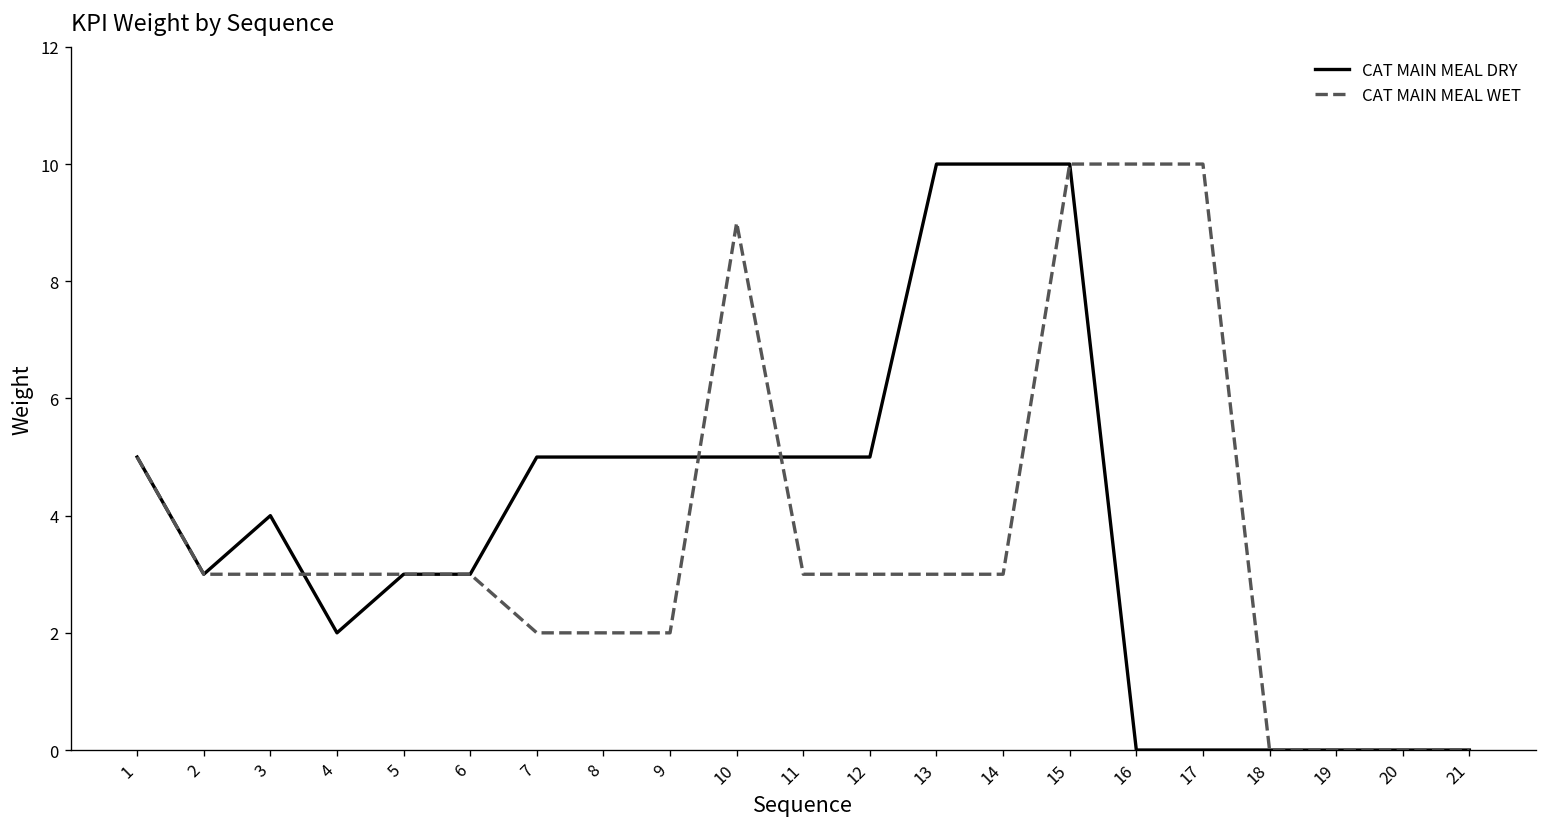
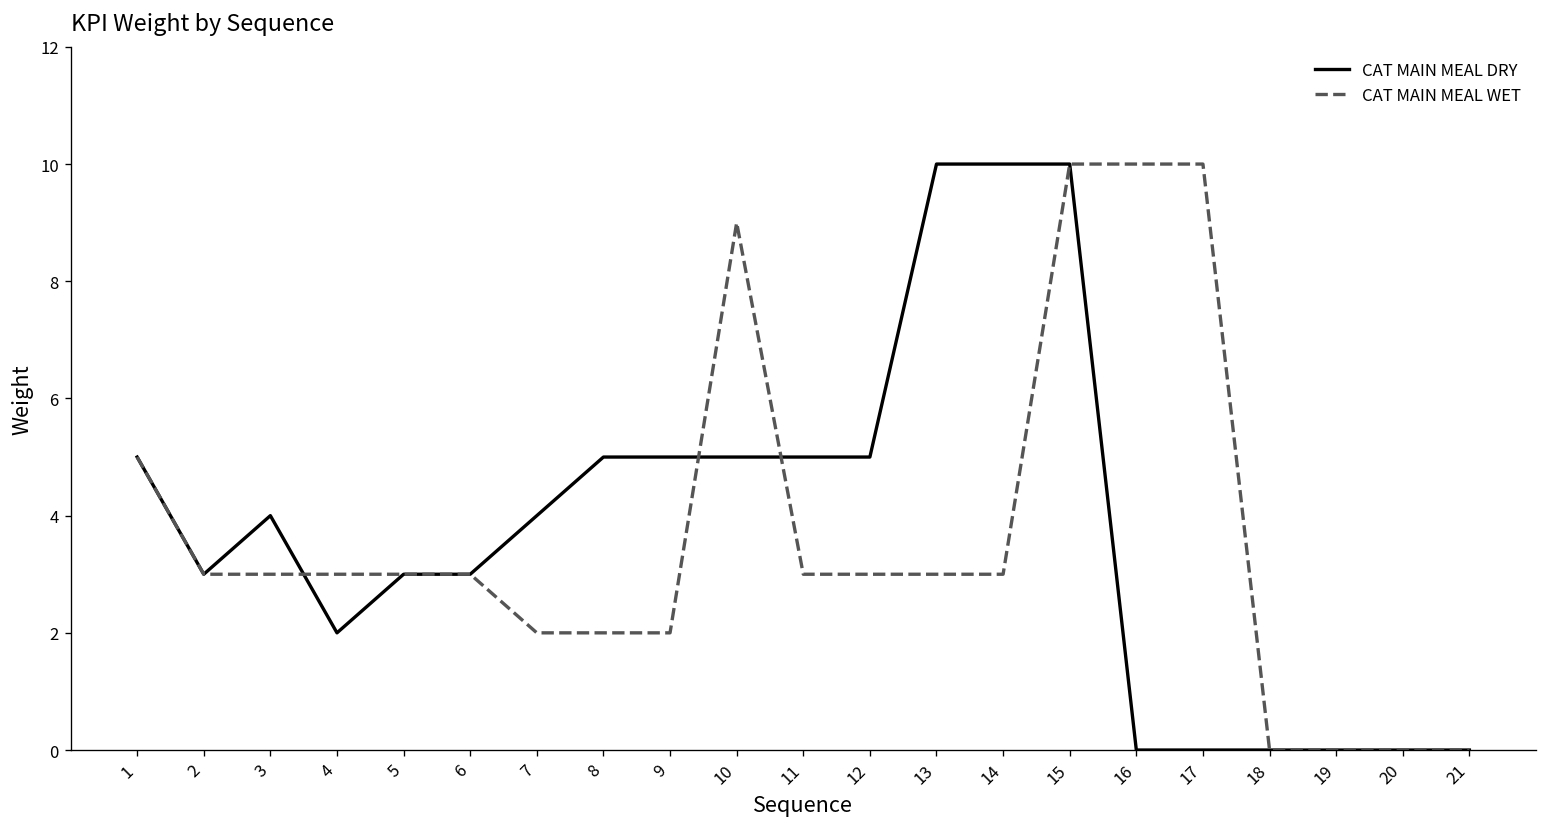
CAT MAIN MEAL DRY, 7: 5 -> 4
